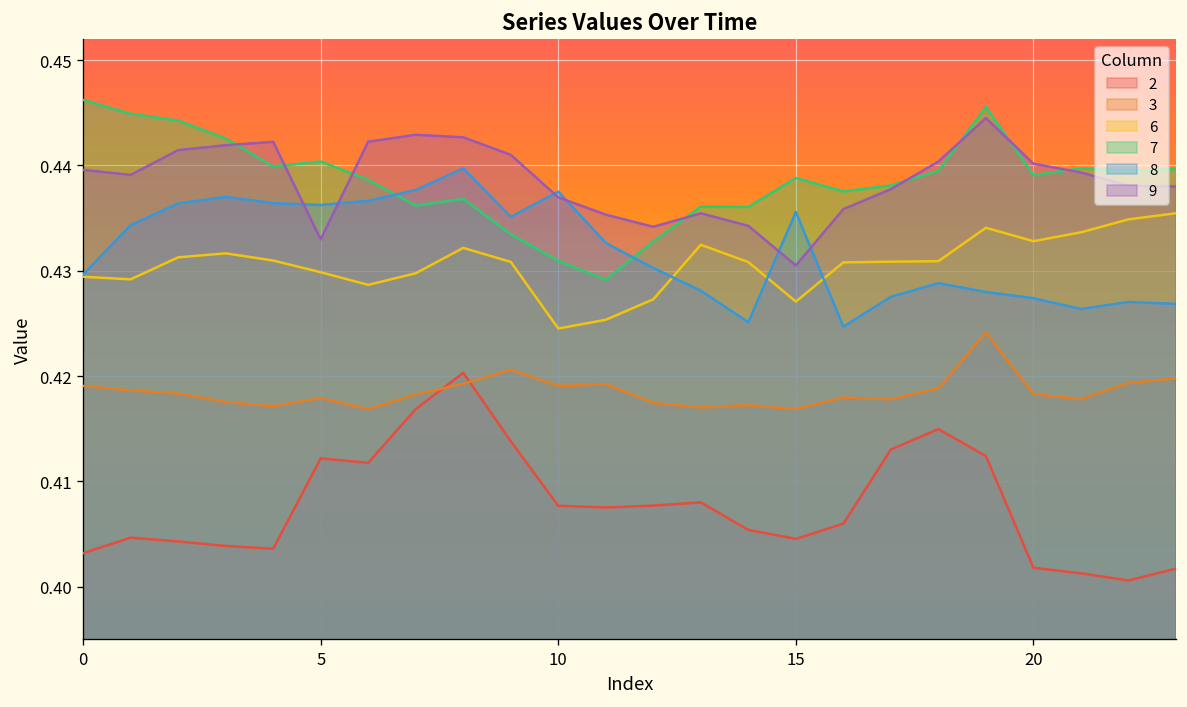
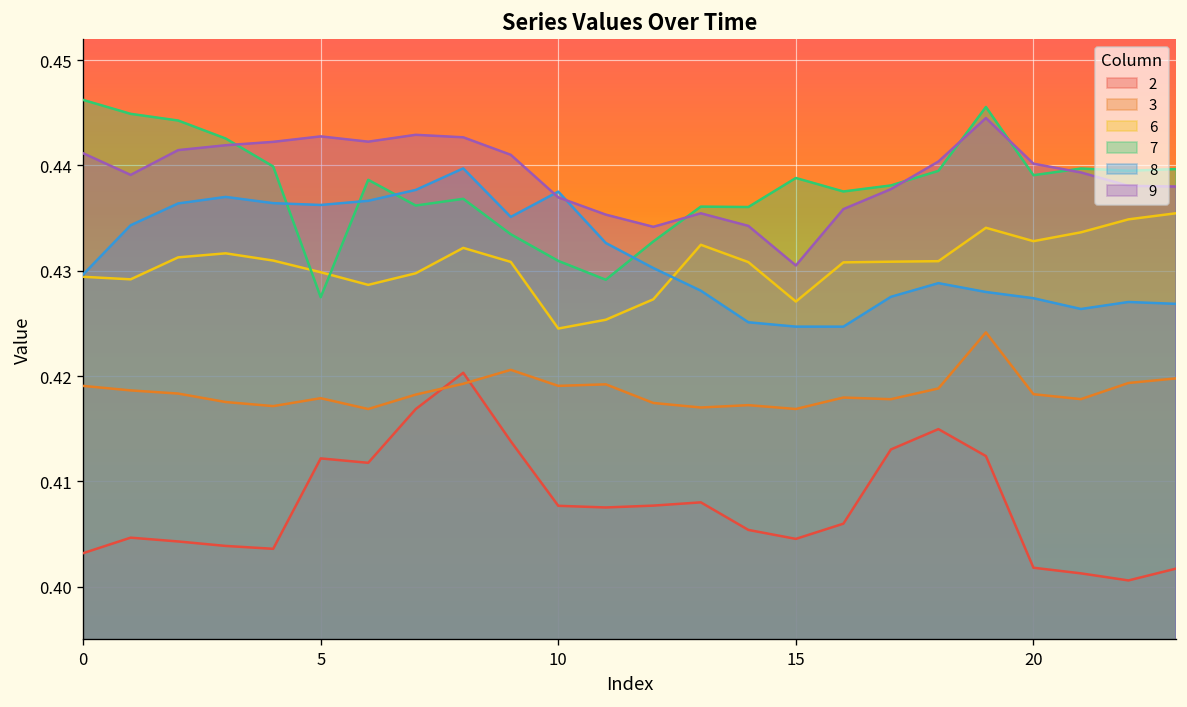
9, 0: 0.440 -> 0.441
7, 5: 0.440 -> 0.427
9, 5: 0.433 -> 0.443
8, 15: 0.436 -> 0.425
